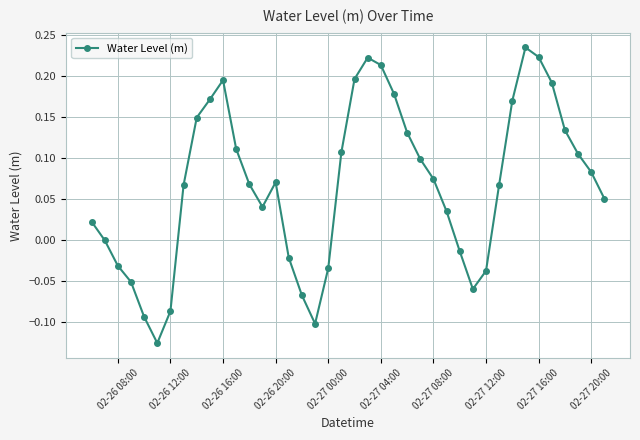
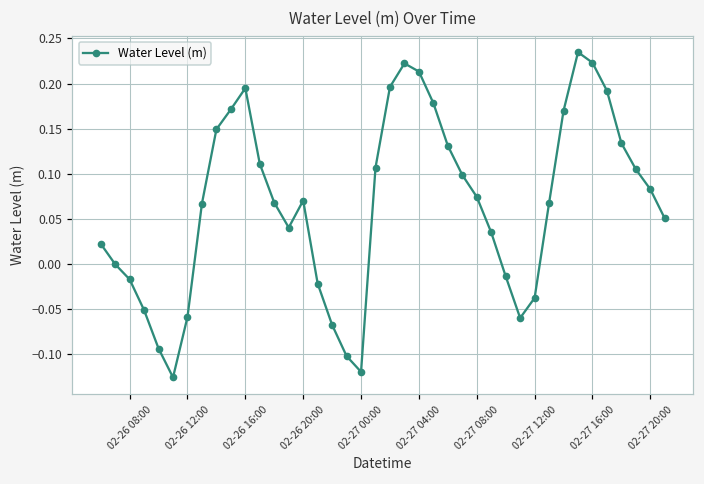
02-26 08:00: -0.03 -> -0.02
02-26 12:00: -0.09 -> -0.06
02-27 00:00: -0.03 -> -0.12
